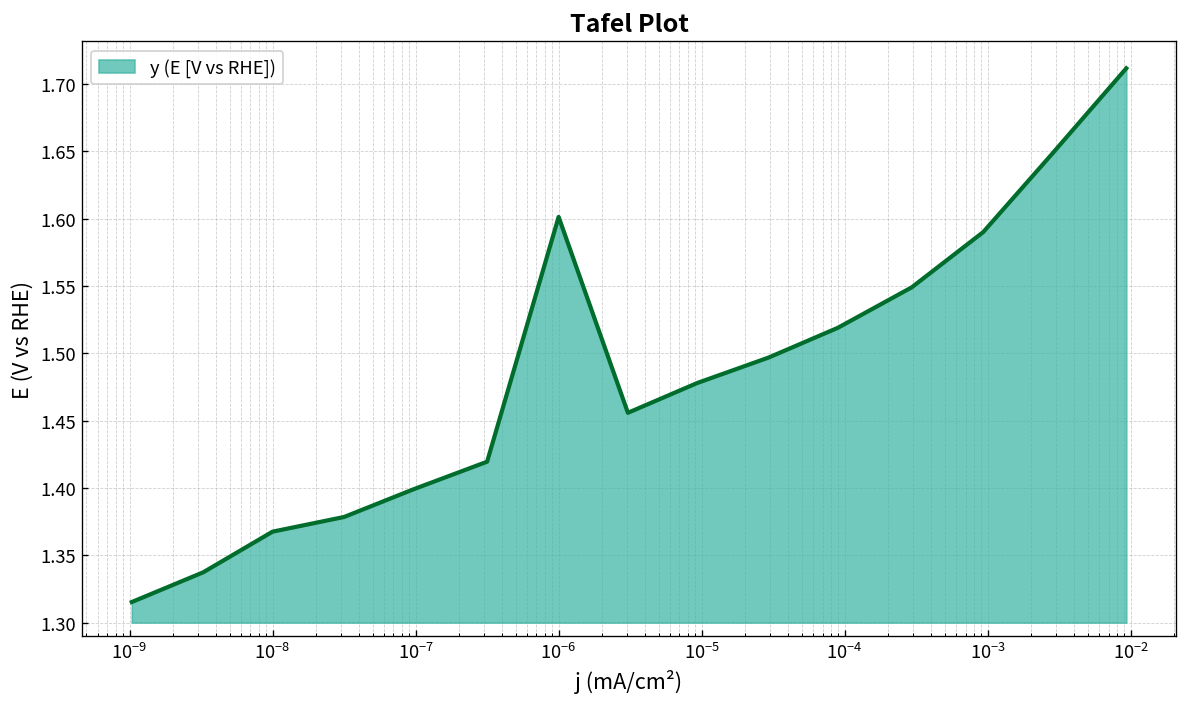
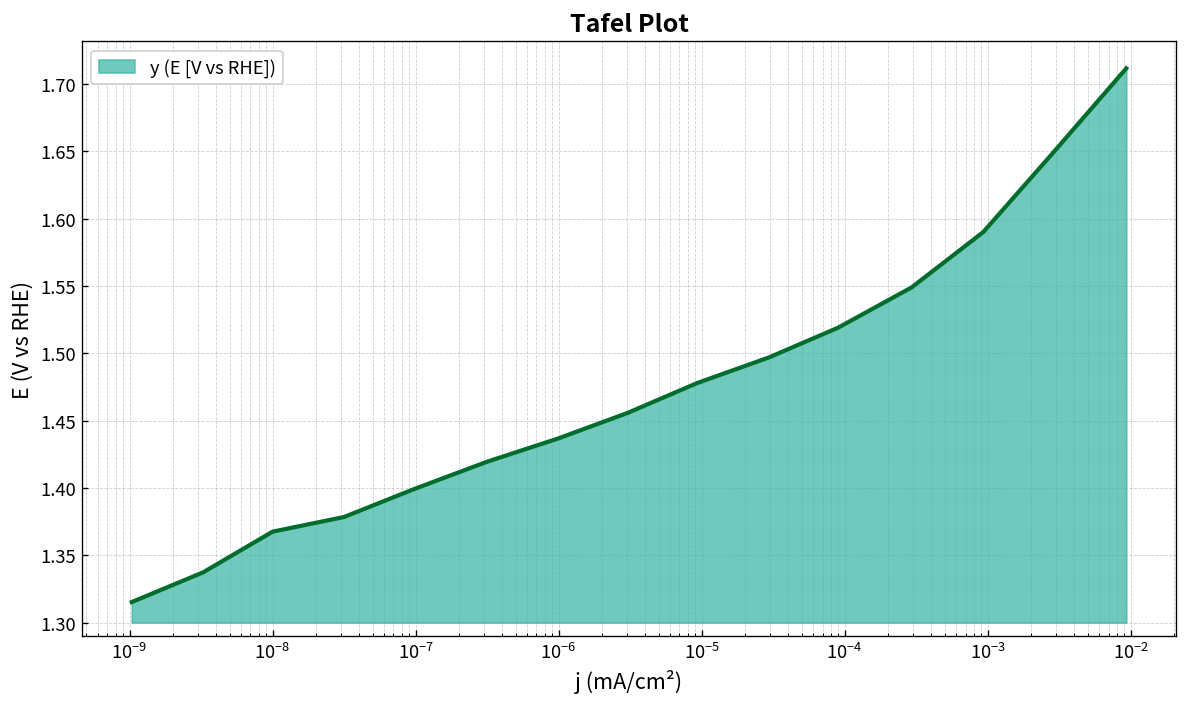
10^-6: 1.601 -> 1.437
